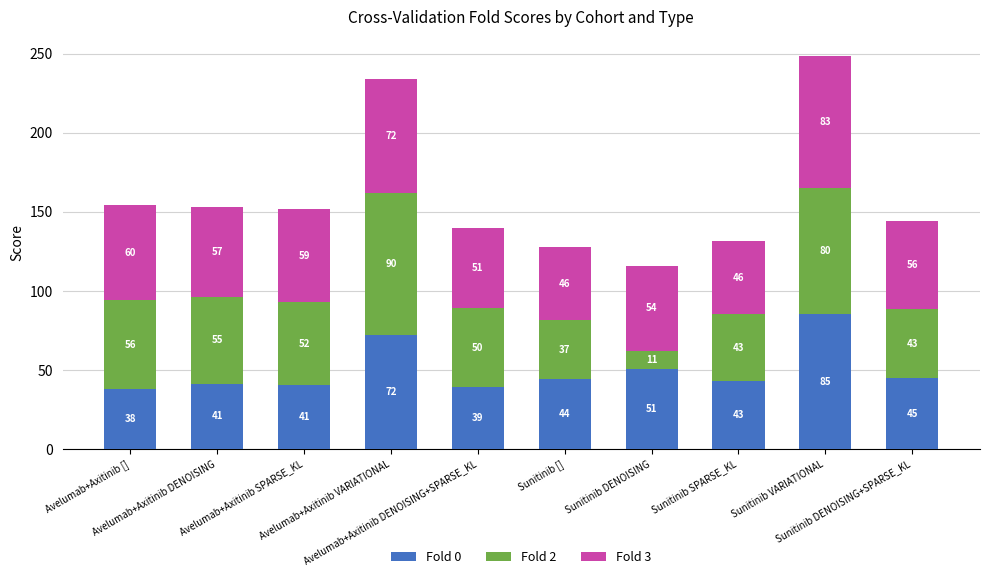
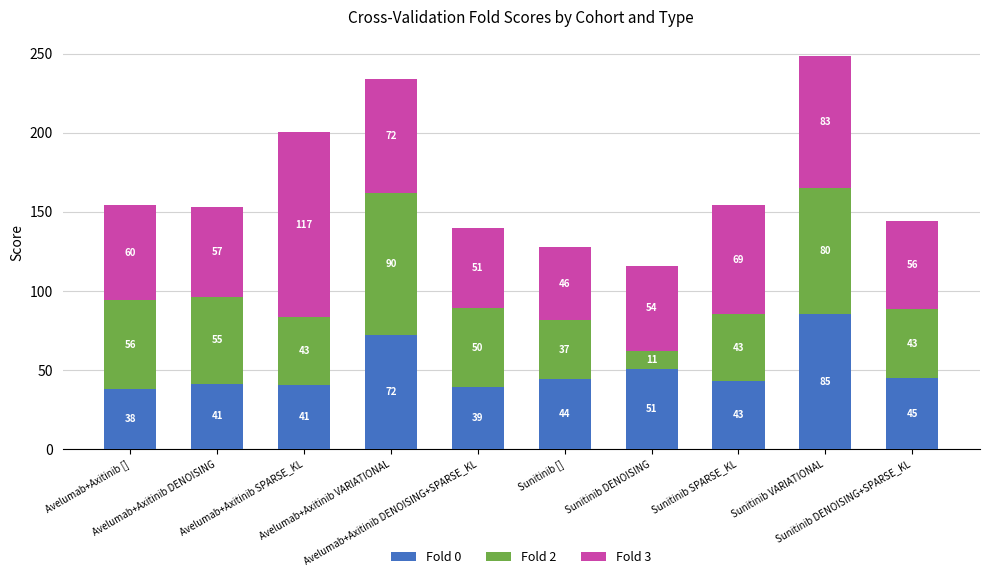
Fold 2, Avelumab+Axitinib SPARSE_KL: 52 -> 43
Fold 3, Avelumab+Axitinib SPARSE_KL: 59 -> 117
Fold 3, Sunitinib SPARSE_KL: 46 -> 69
